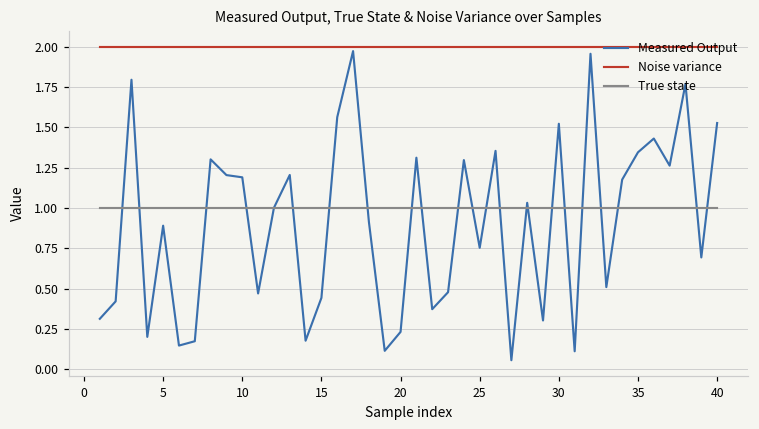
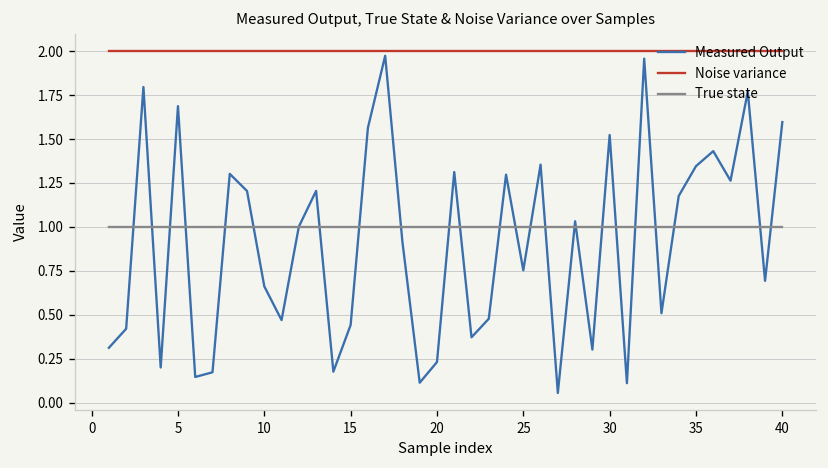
Measured Output, 5: 0.89 -> 1.69
Measured Output, 10: 1.19 -> 0.66
Measured Output, 40: 1.53 -> 1.60
